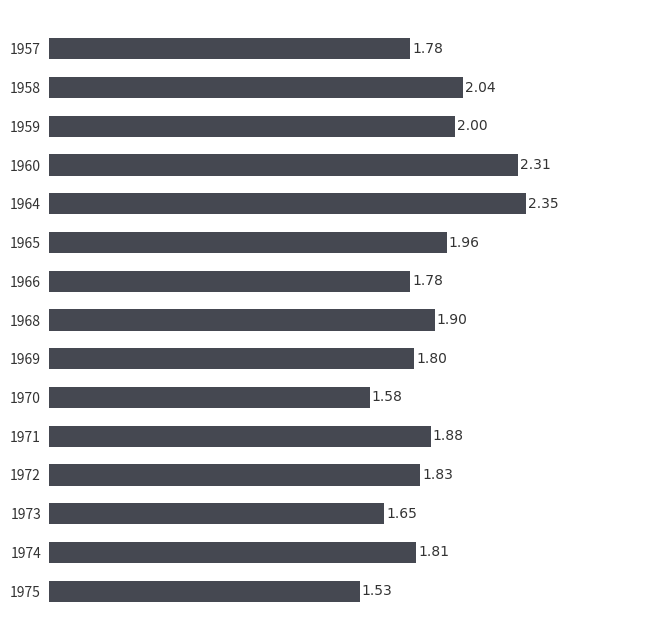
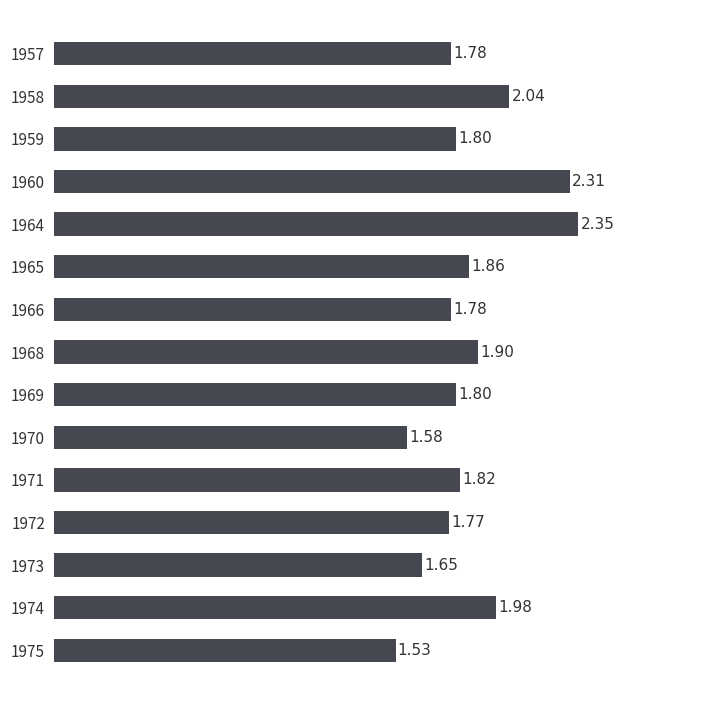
1959: 2.00 -> 1.80
1965: 1.96 -> 1.86
1971: 1.88 -> 1.82
1972: 1.83 -> 1.77
1974: 1.81 -> 1.98
